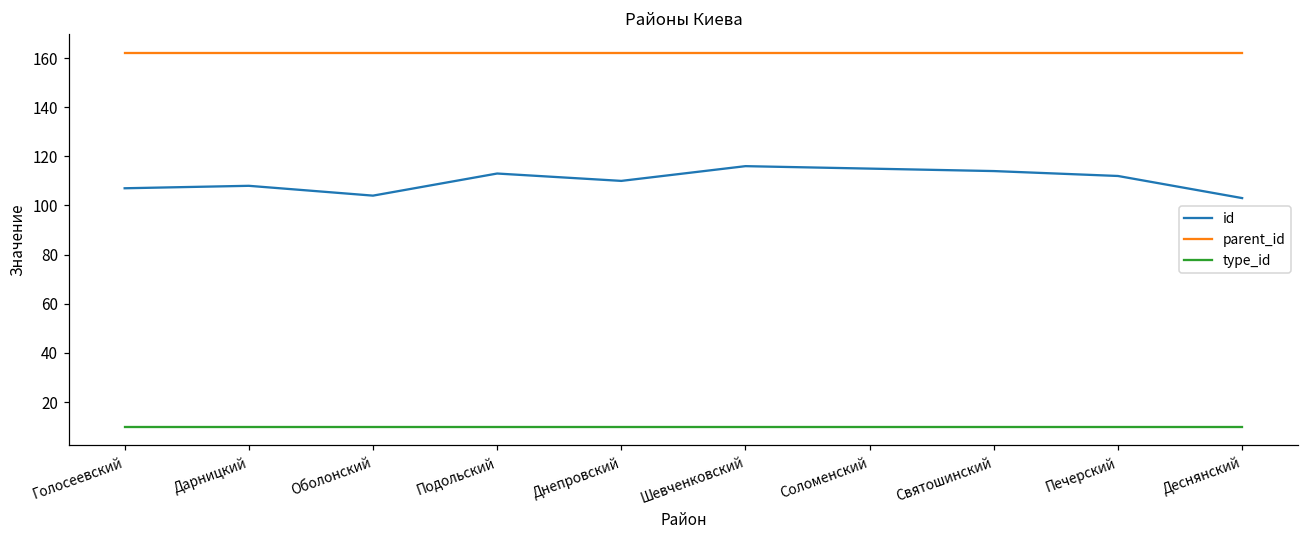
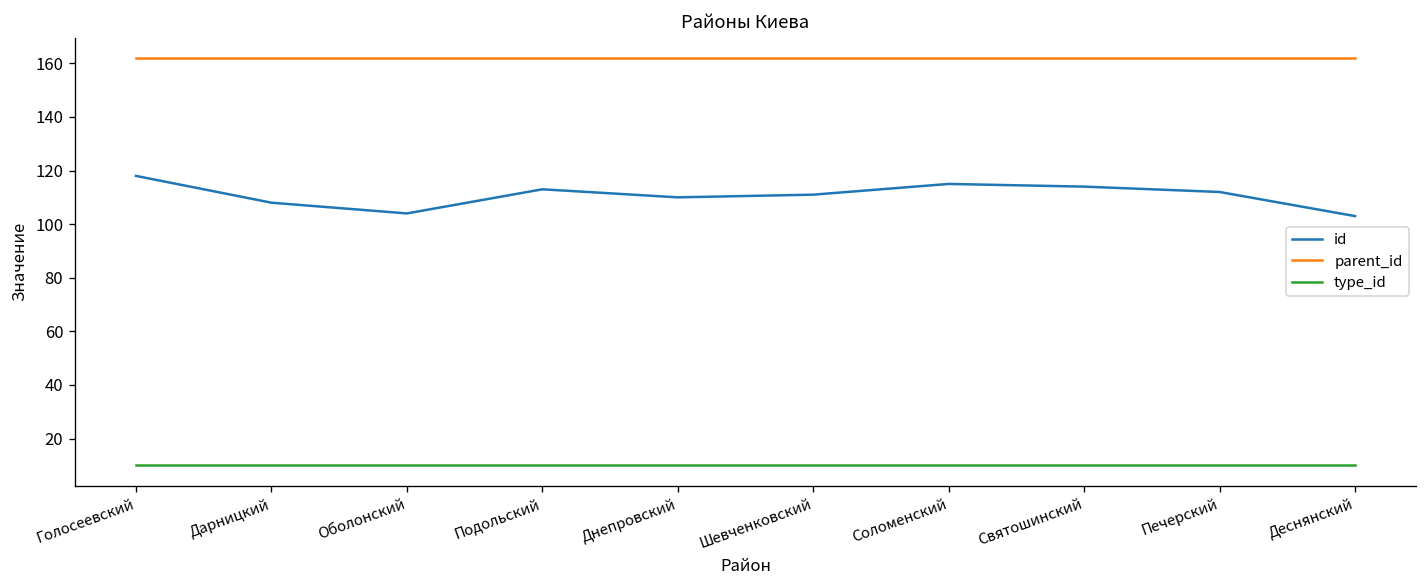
id, Голосеевский: 107 -> 118
id, Шевченковский: 116 -> 111
